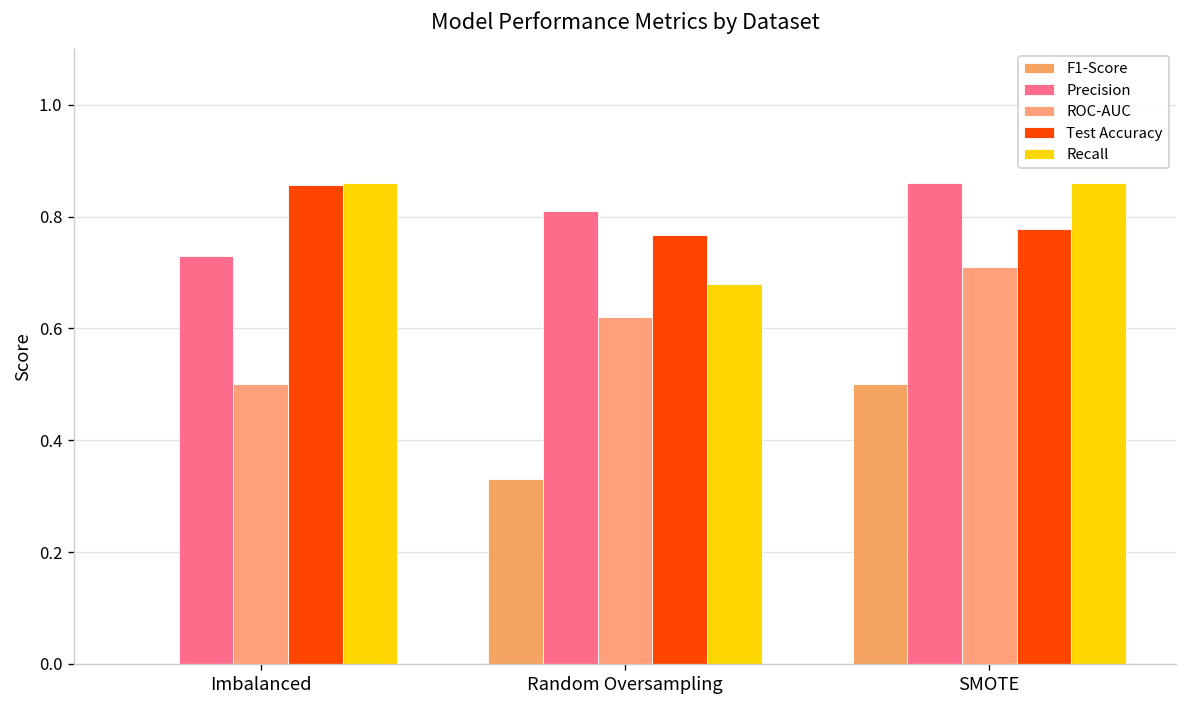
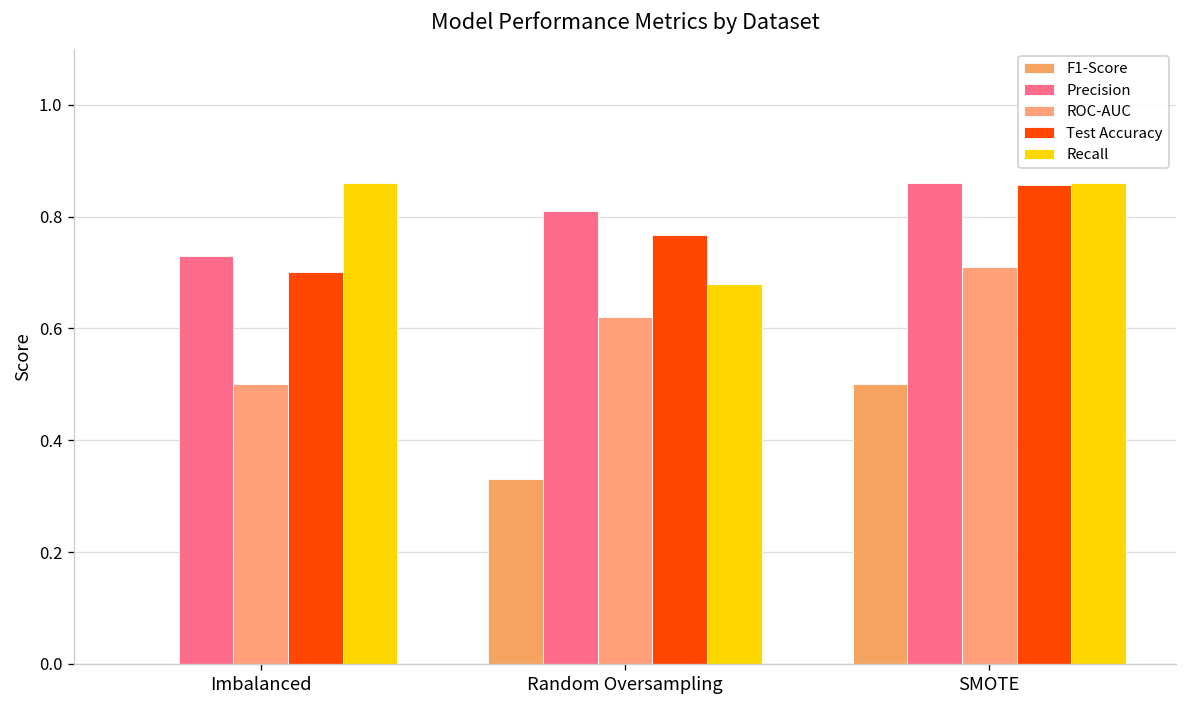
Test Accuracy, Imbalanced: 0.86 -> 0.70
Test Accuracy, SMOTE: 0.78 -> 0.86
